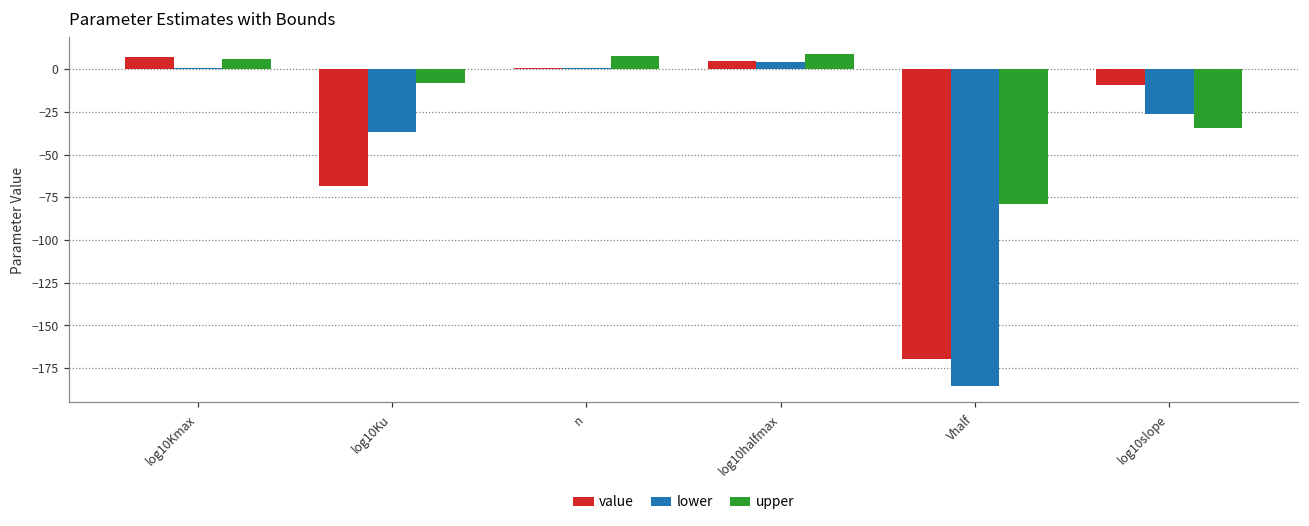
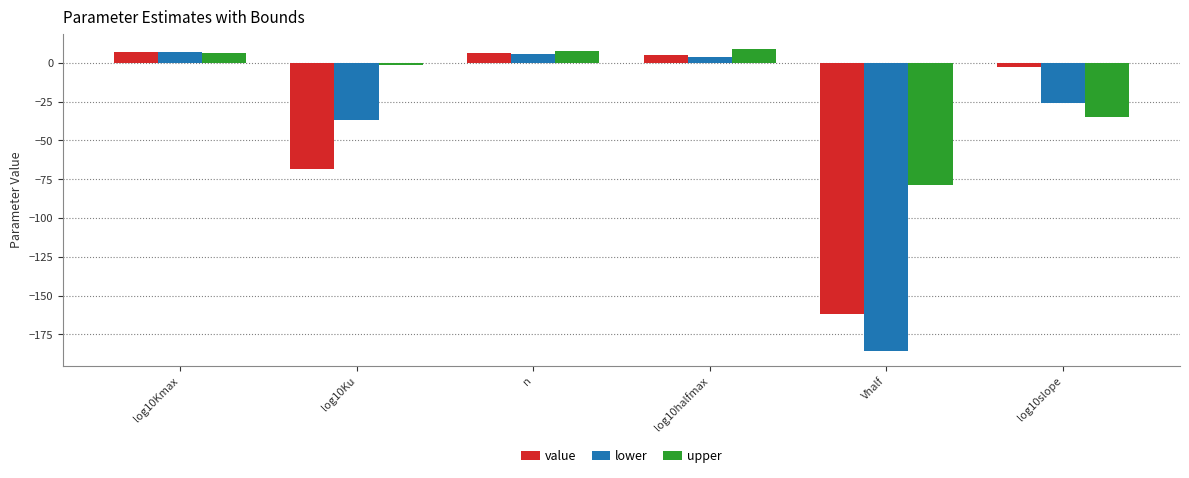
lower, log10Kmax: 1 -> 7
upper, log10Ku: -8 -> -2
value, n: 1 -> 6
lower, n: 1 -> 6
value, Vhalf: -170 -> -162
value, log10slope: -9 -> -3
